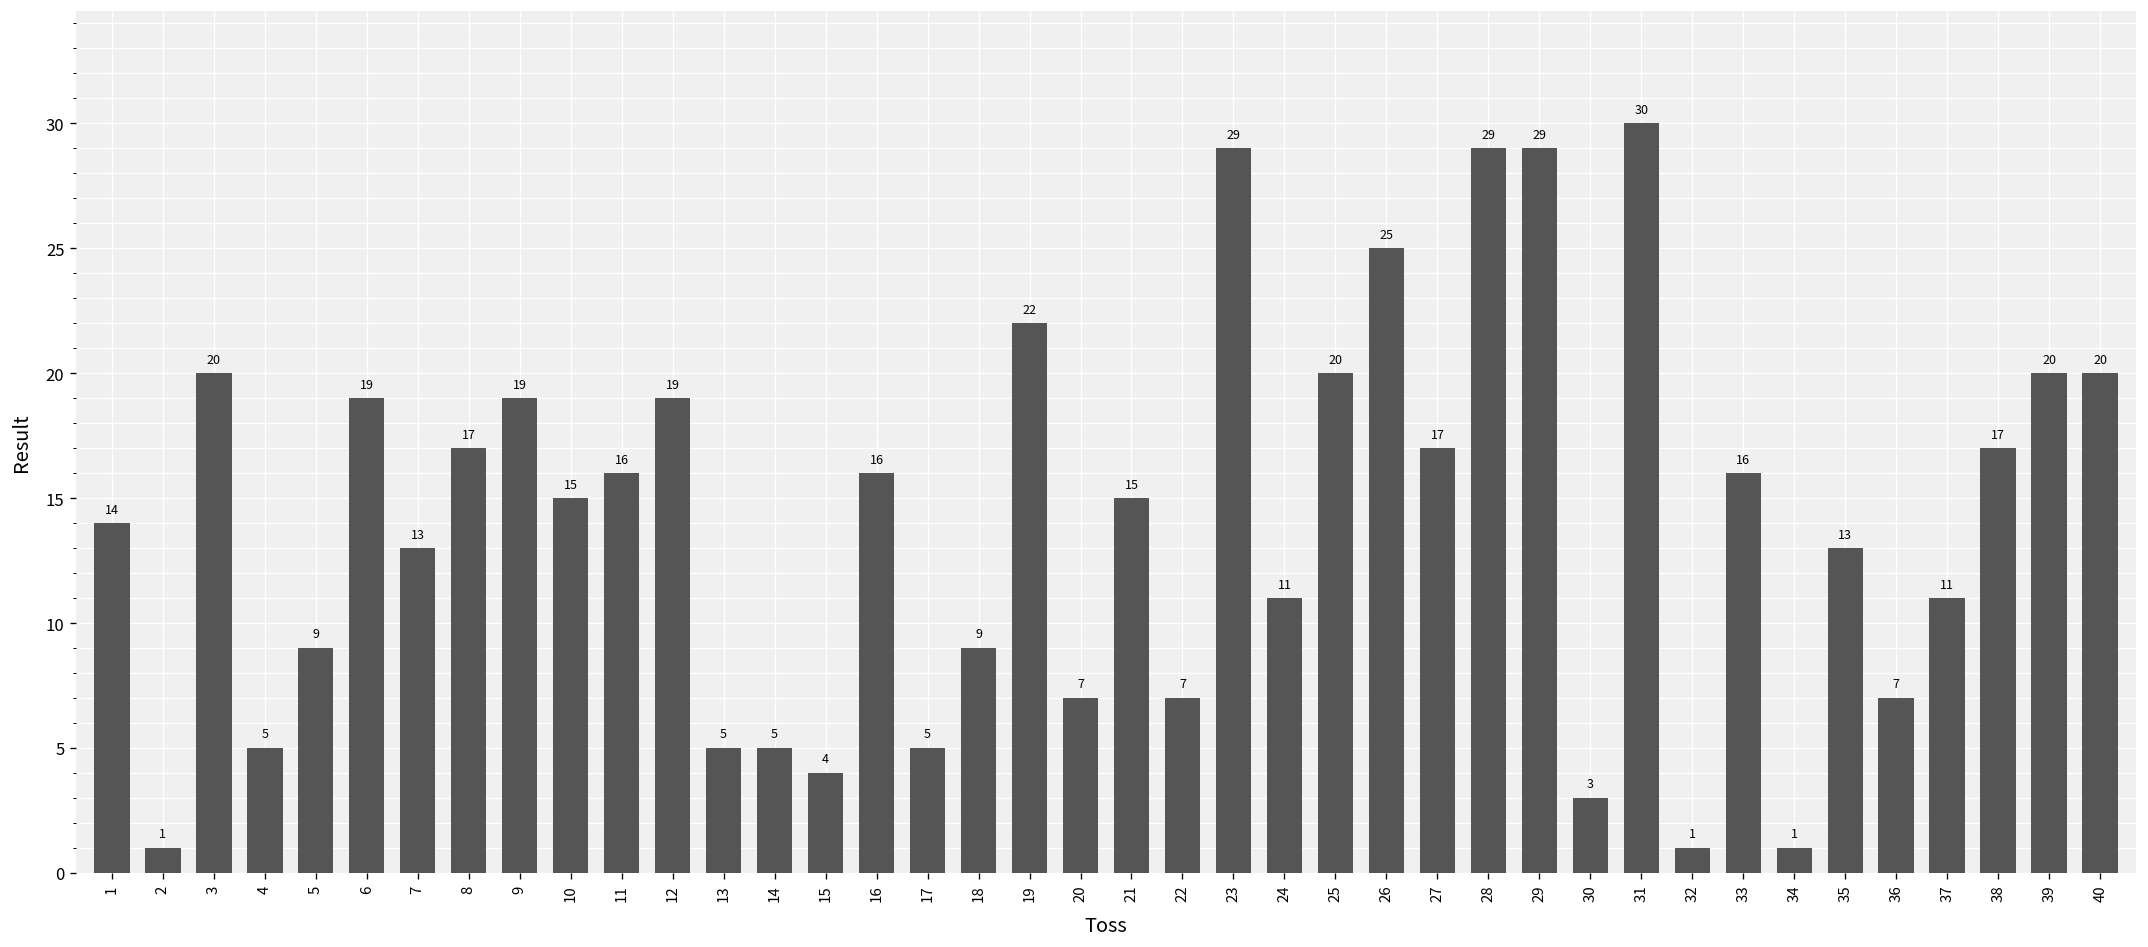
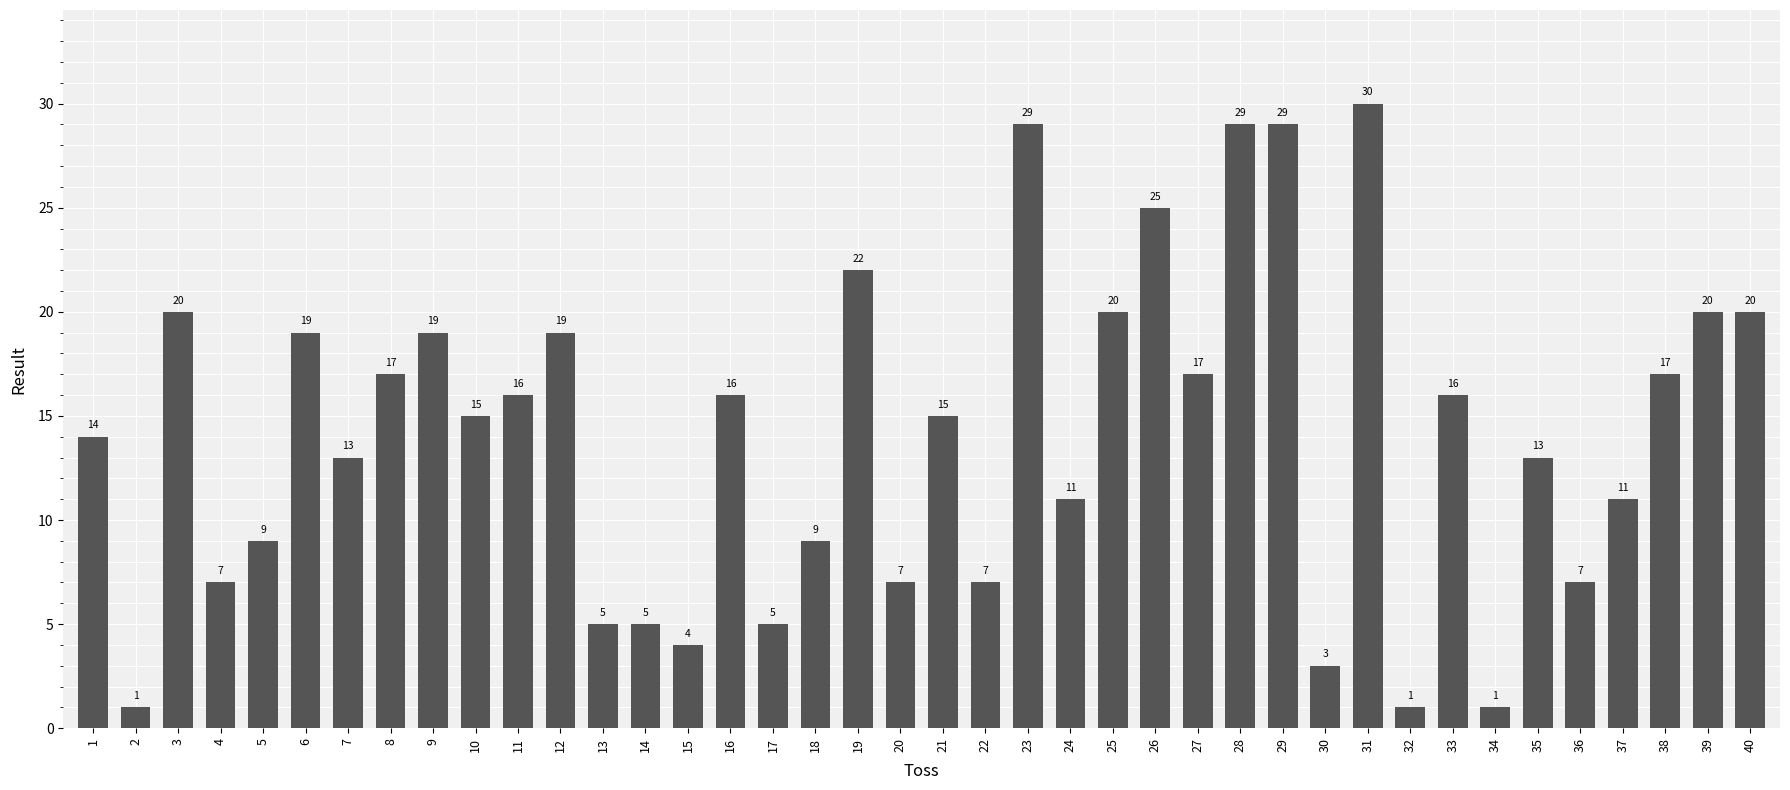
4: 5 -> 7
